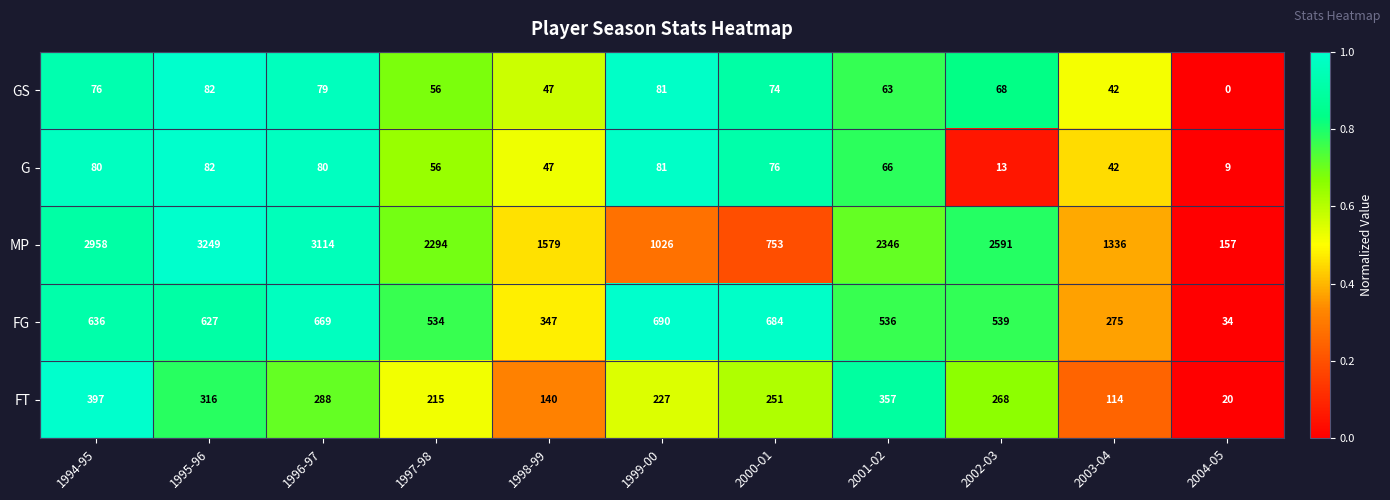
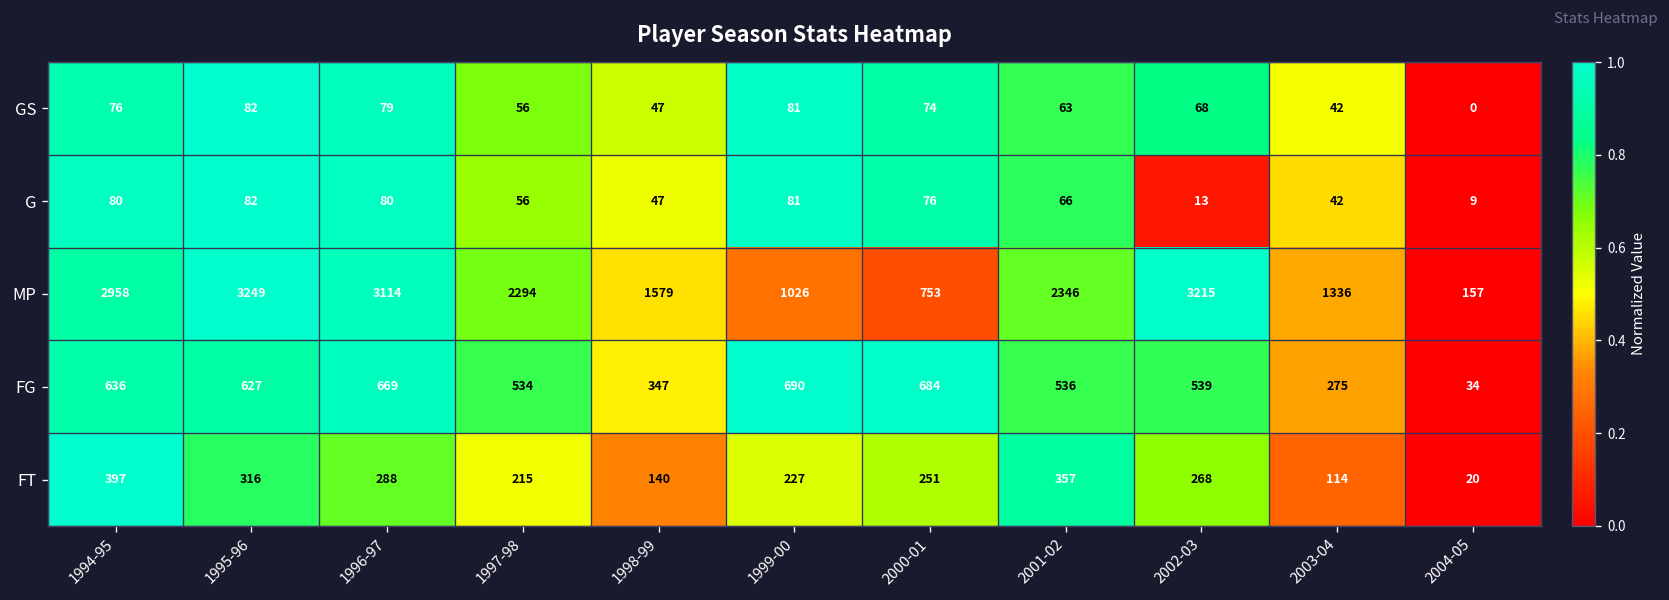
MP, 2002-03: 2591 -> 3215
